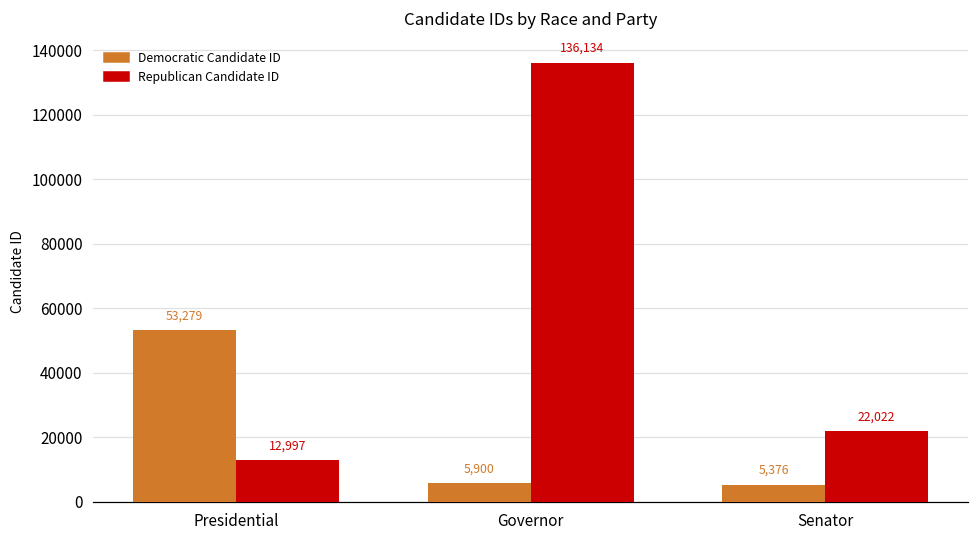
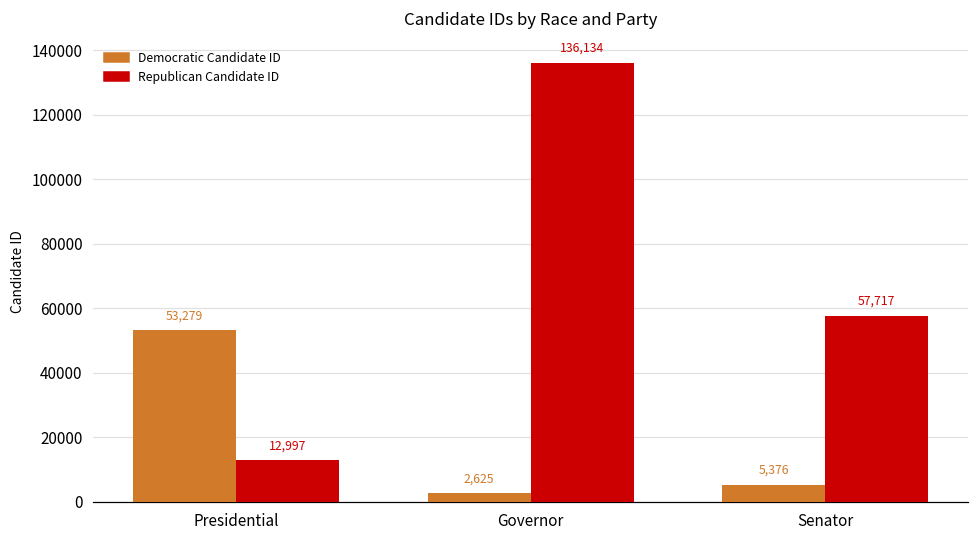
Democratic Candidate ID, Governor: 5,900 -> 2,625
Republican Candidate ID, Senator: 22,022 -> 57,717
